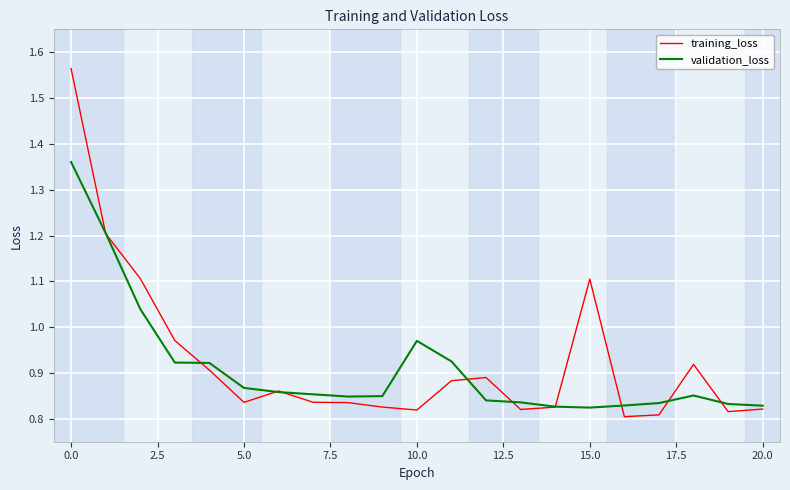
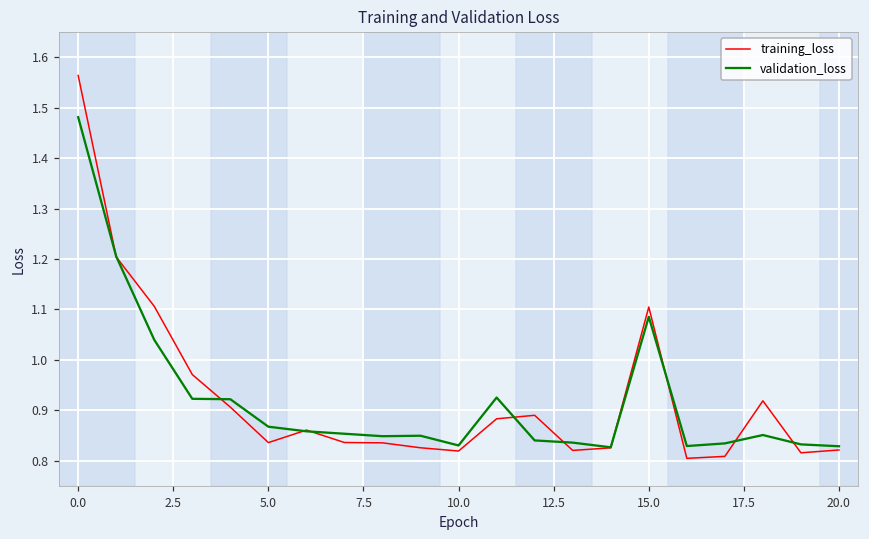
validation_loss, 0.0: 1.36 -> 1.48
validation_loss, 10.0: 0.97 -> 0.83
validation_loss, 15.0: 0.82 -> 1.09
